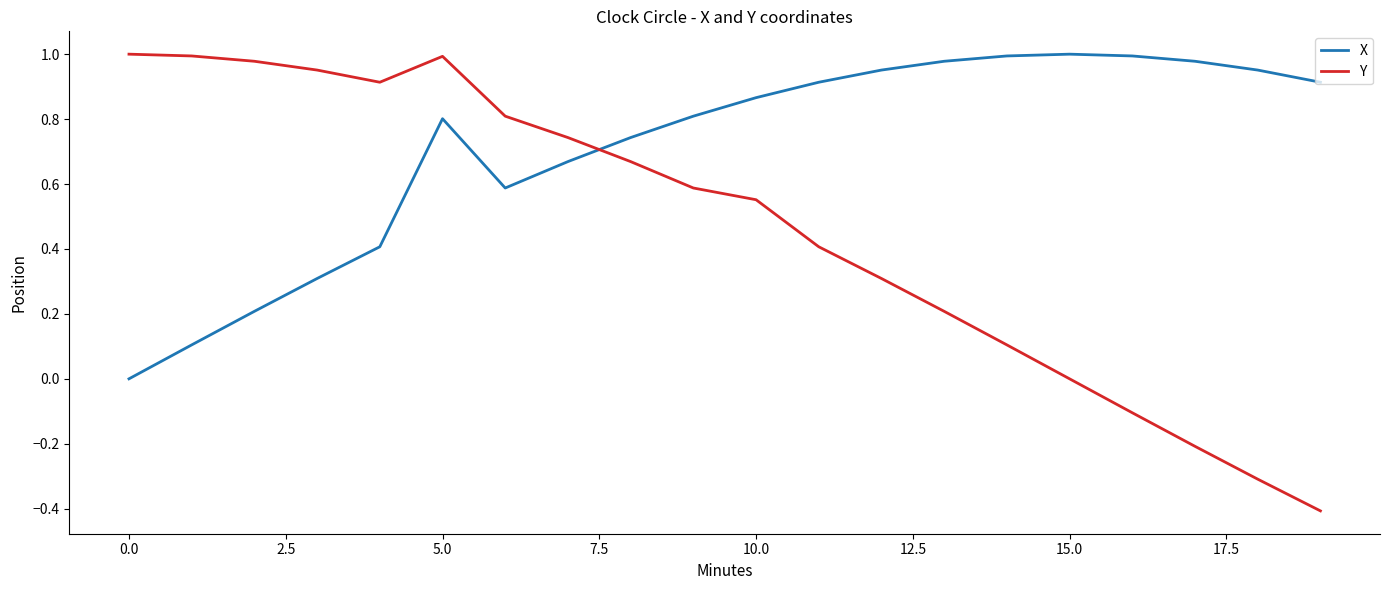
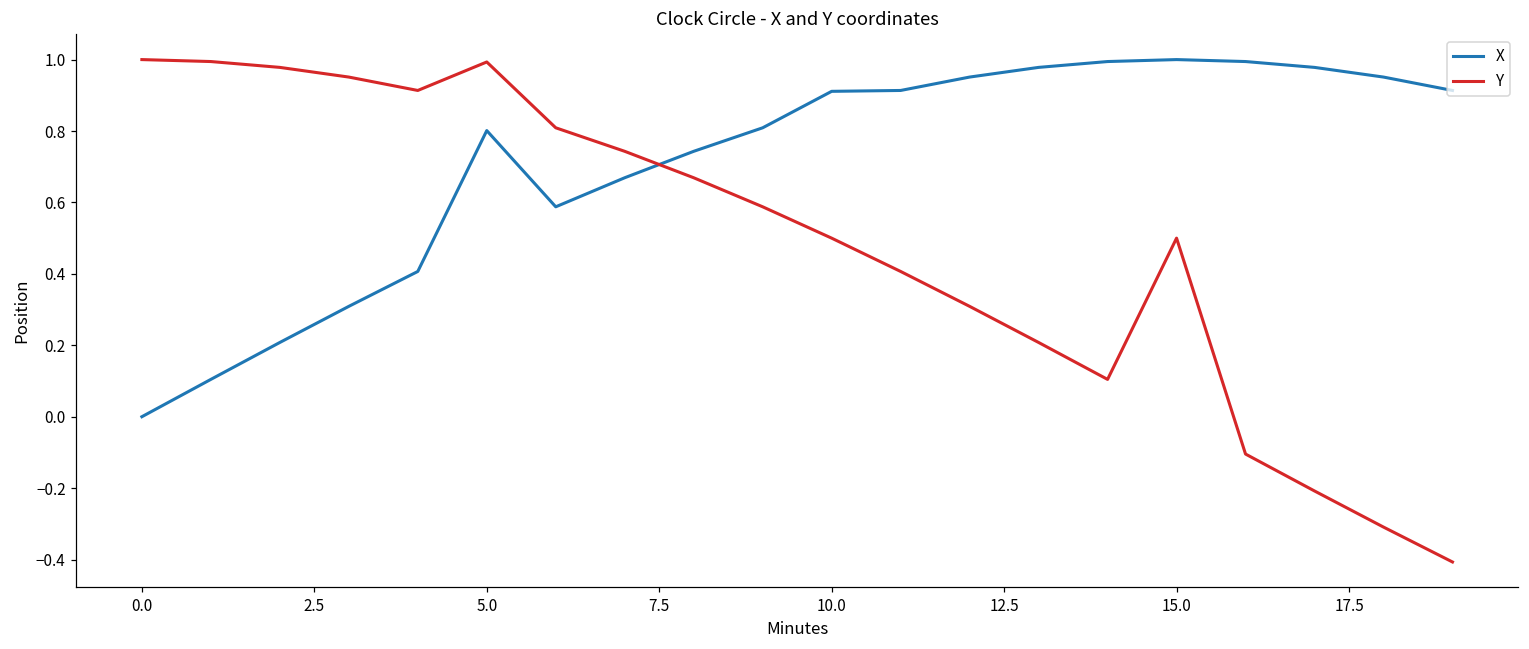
X, 10.0: 0.87 -> 0.91
Y, 10.0: 0.55 -> 0.50
Y, 15.0: 0.0 -> 0.5
